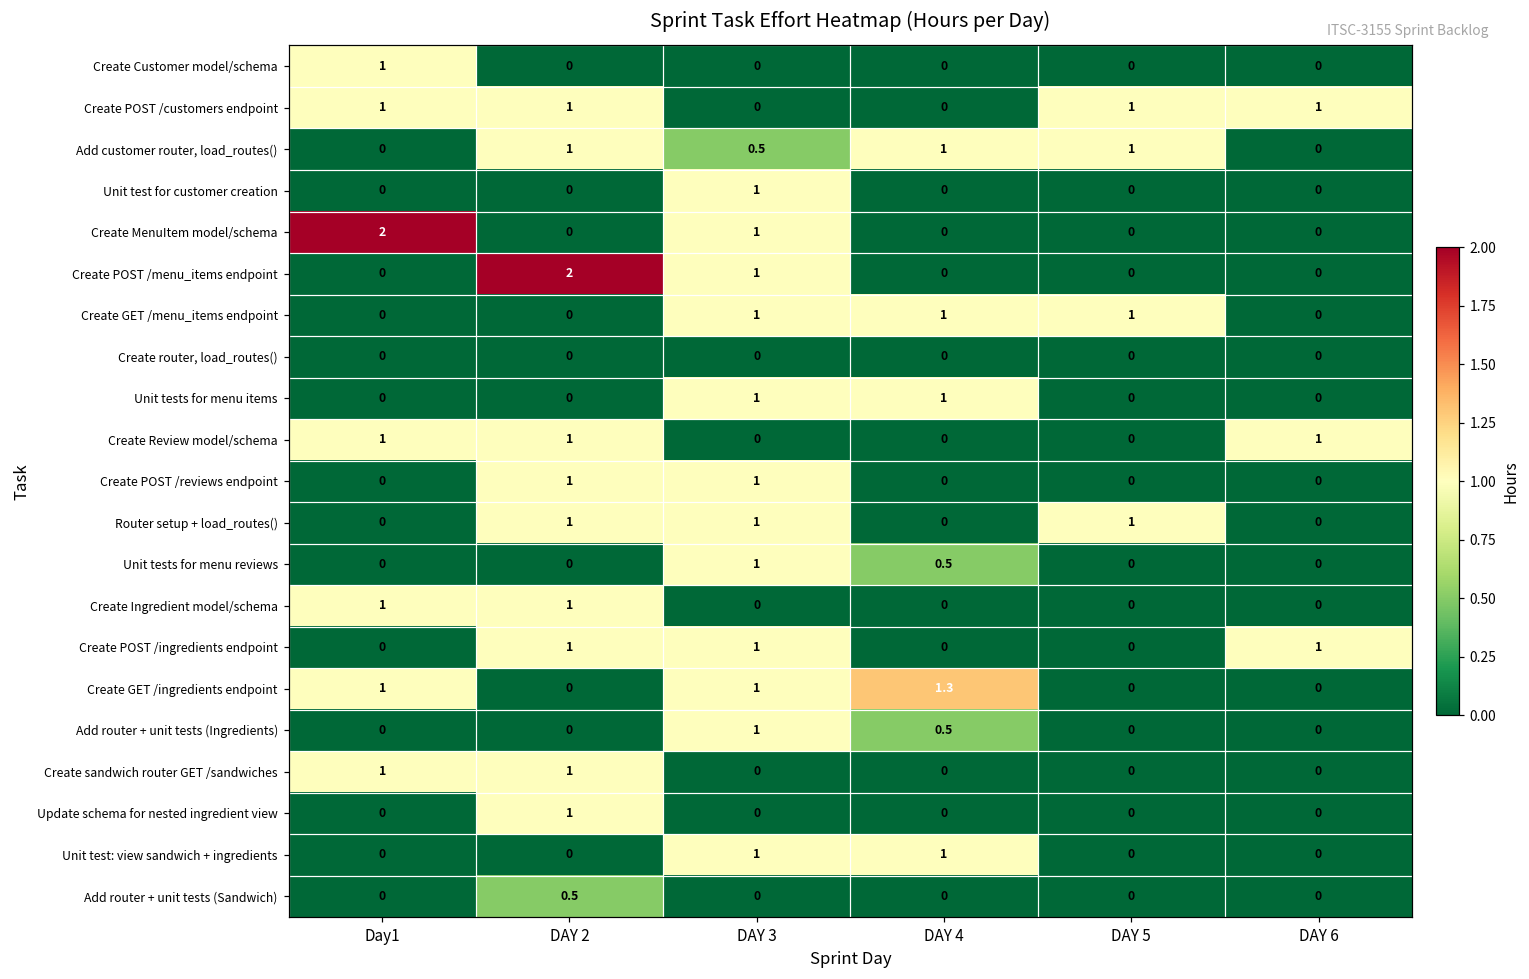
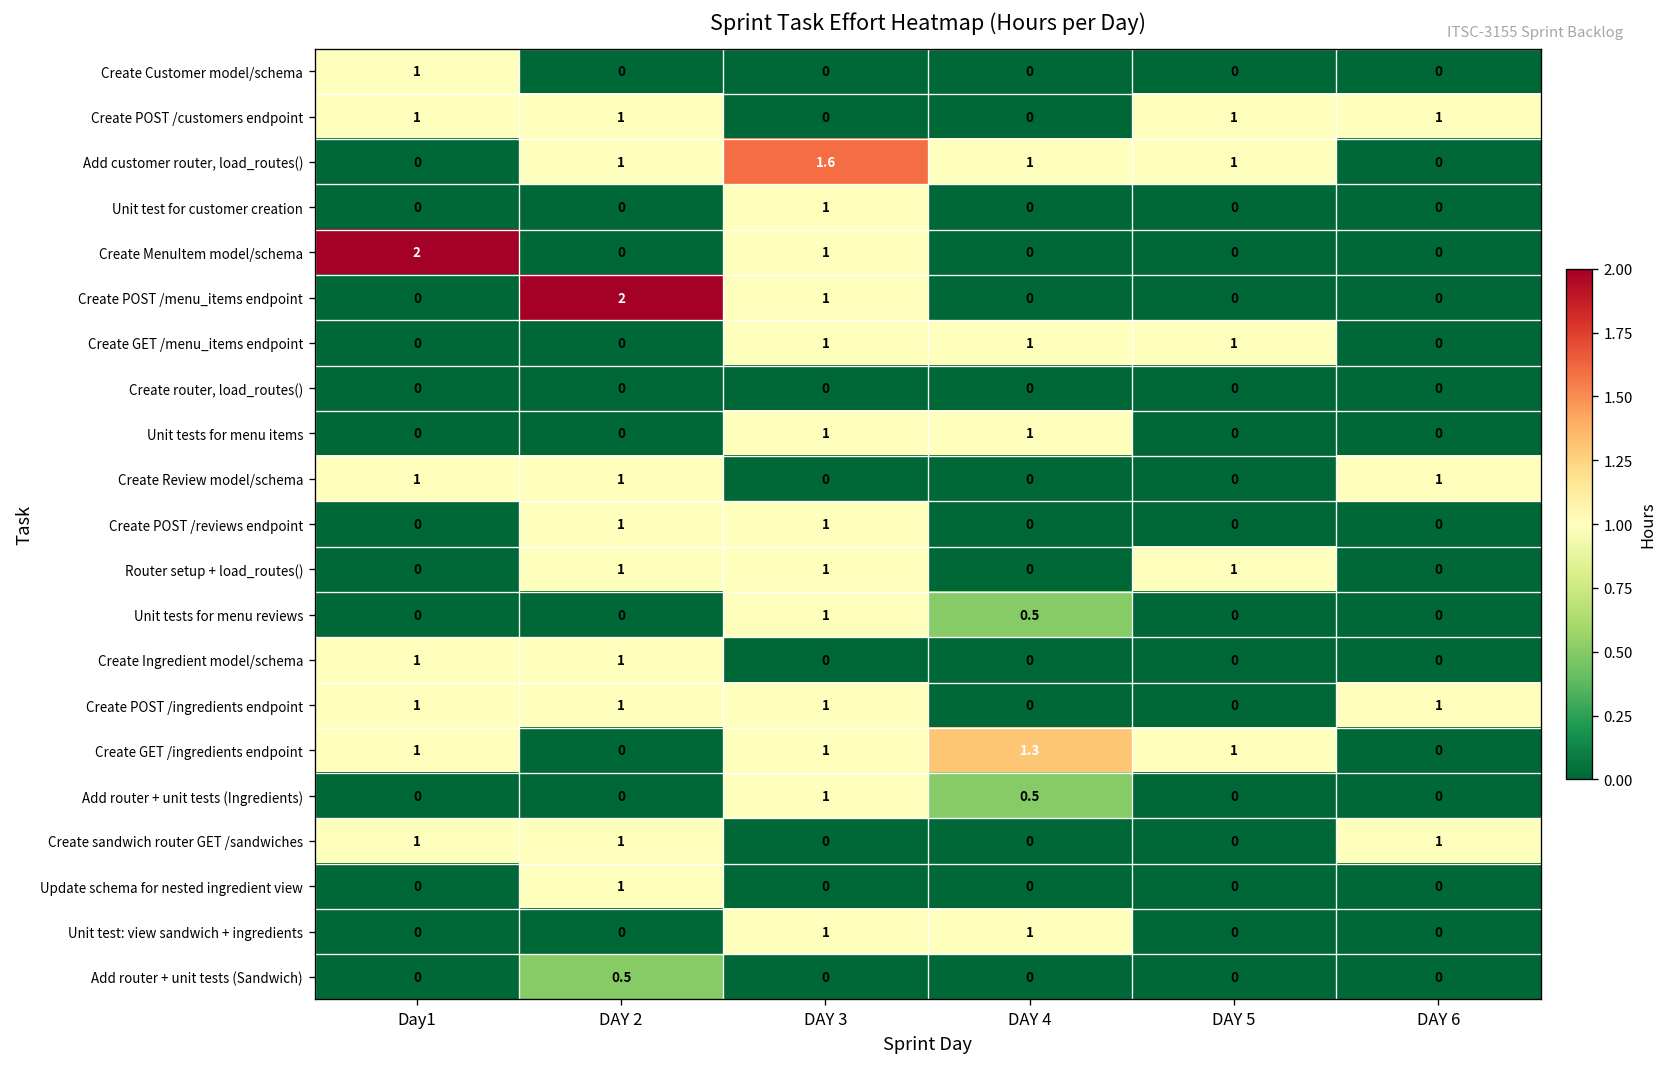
Add customer router, load_routes(), DAY 3: 0.5 -> 1.6
Create POST /ingredients endpoint, Day1: 0 -> 1
Create GET /ingredients endpoint, DAY 5: 0 -> 1
Create sandwich router GET /sandwiches, DAY 6: 0 -> 1
